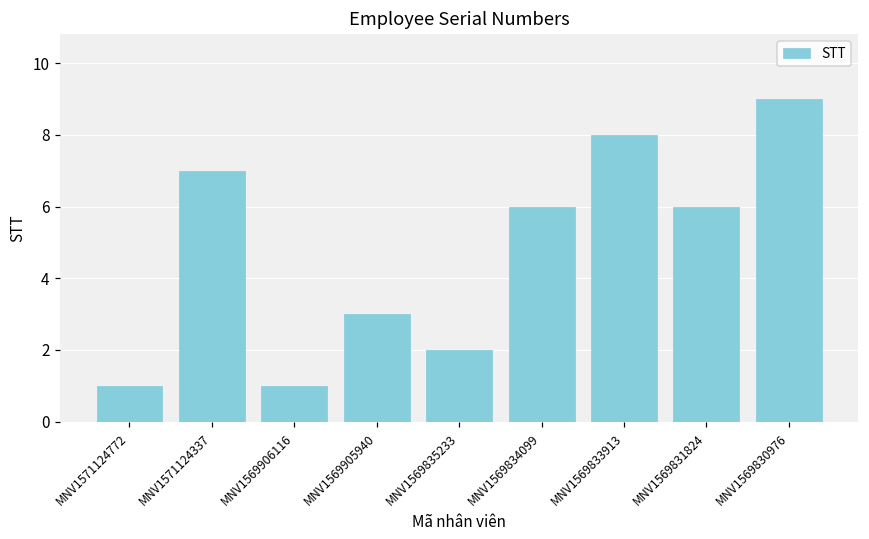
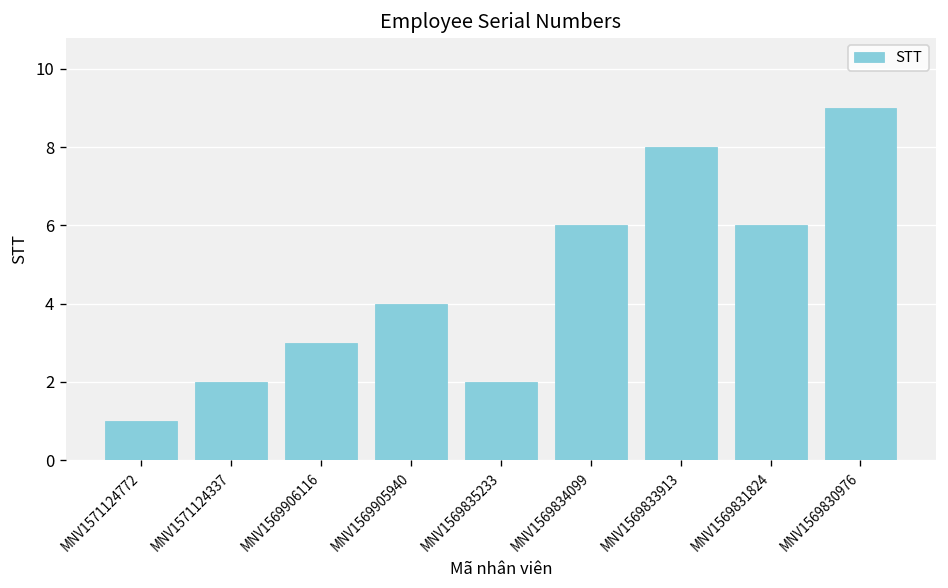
MNV1571124337: 7 -> 2
MNV1569906116: 1 -> 3
MNV1569905940: 3 -> 4
